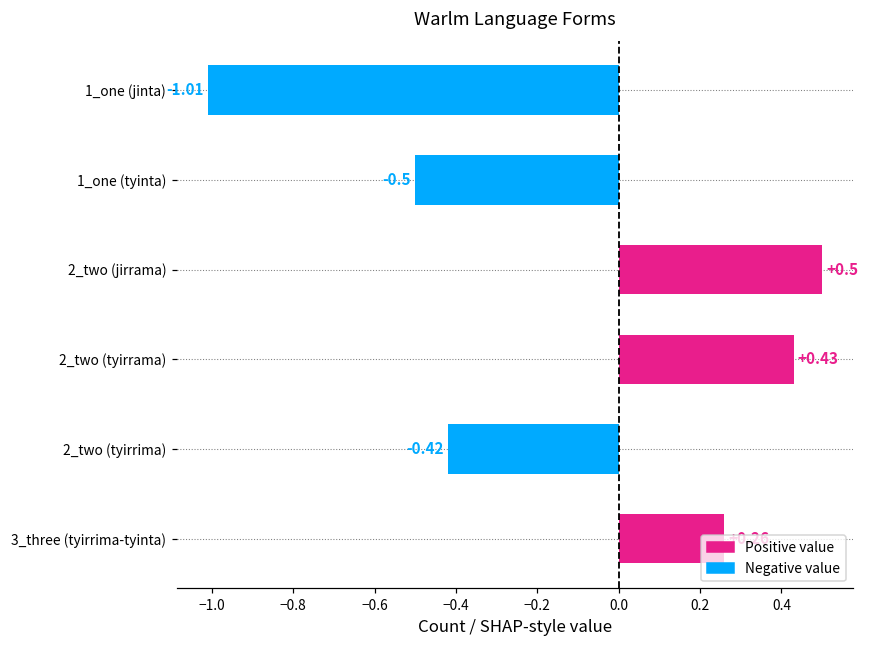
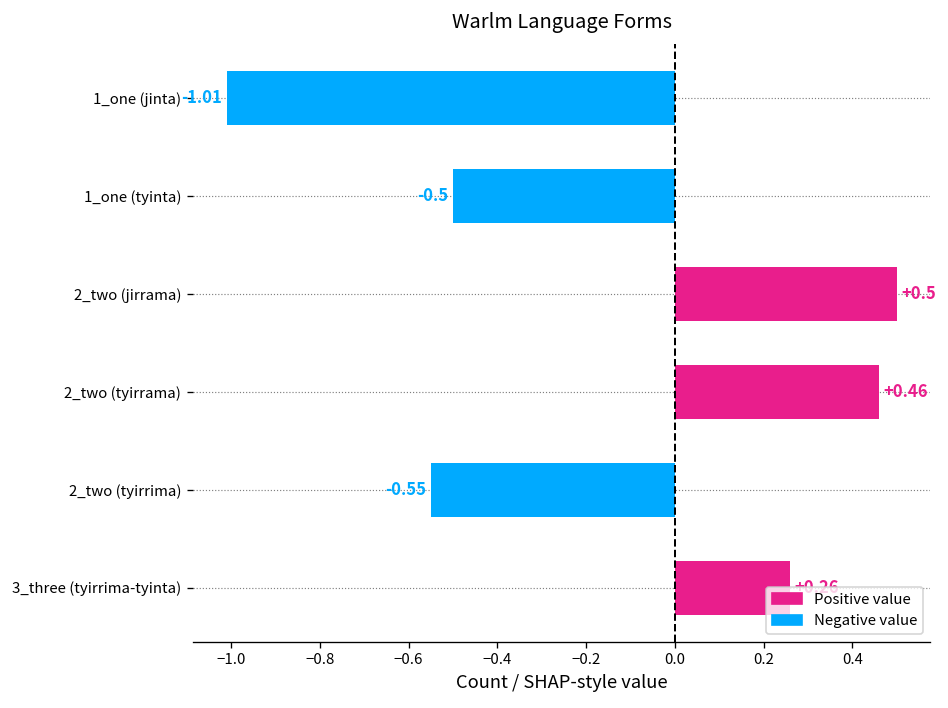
2_two (tyirrama): +0.43 -> +0.46
2_two (tyirrima): -0.42 -> -0.55
